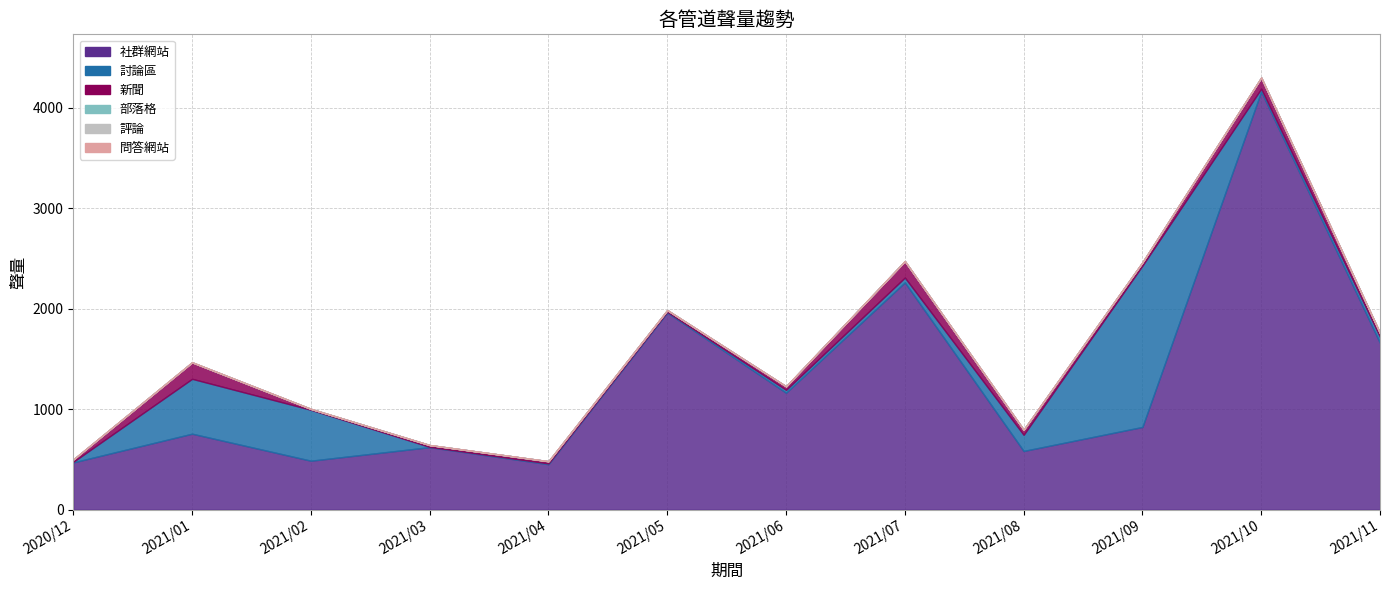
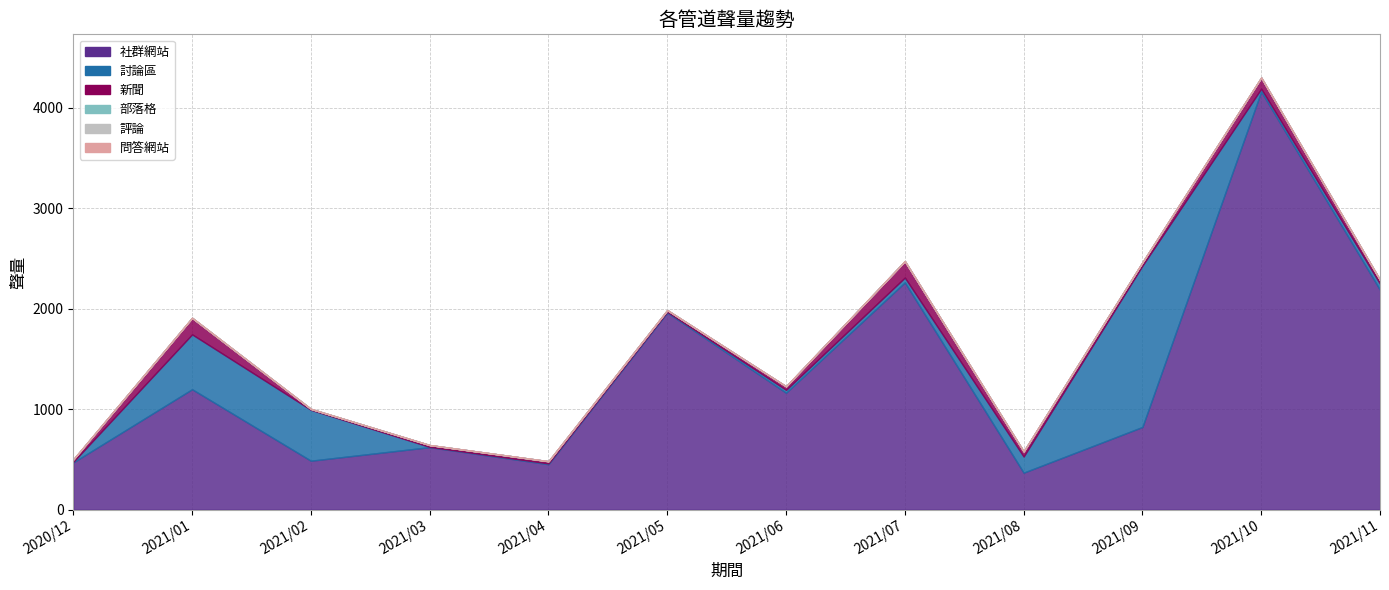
社群網站, 2021/01: 760 -> 1200
社群網站, 2021/08: 580 -> 370
社群網站, 2021/11: 1660 -> 2190
